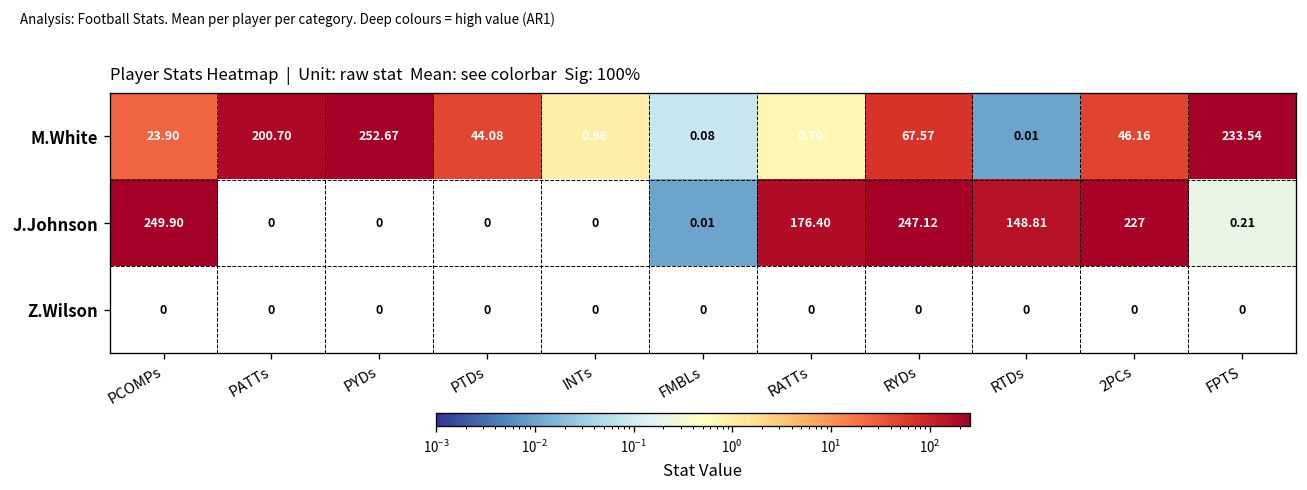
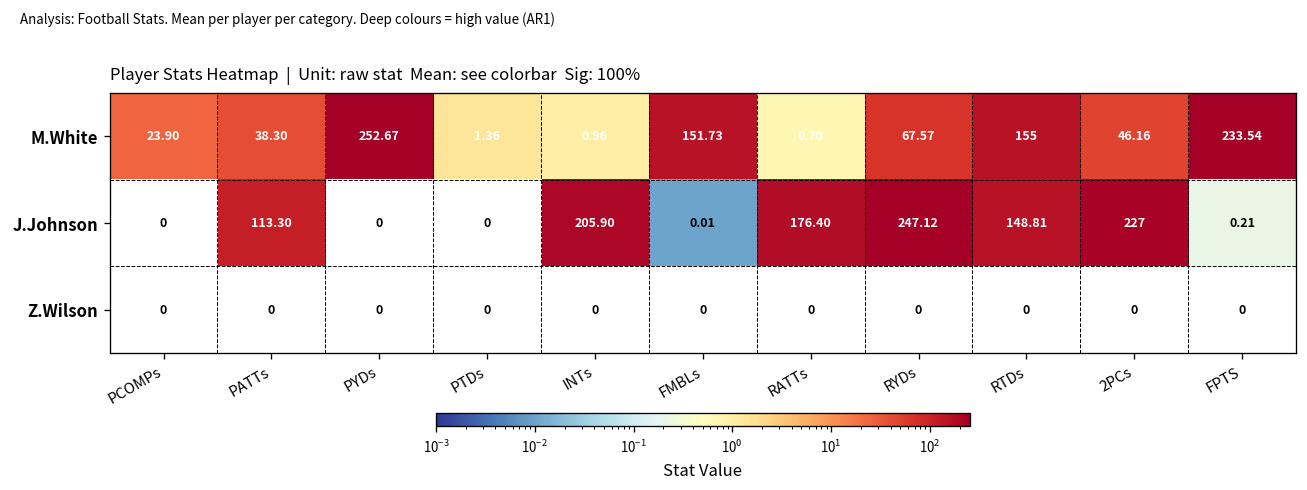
M.White, PATTs: 200.70 -> 38.30
M.White, PTDs: 44.08 -> 1.36
M.White, FMBLs: 0.08 -> 151.73
M.White, RTDs: 0.01 -> 155
J.Johnson, PCOMPs: 249.90 -> 0
J.Johnson, PATTs: 0 -> 113.30
J.Johnson, INTs: 0 -> 205.90
